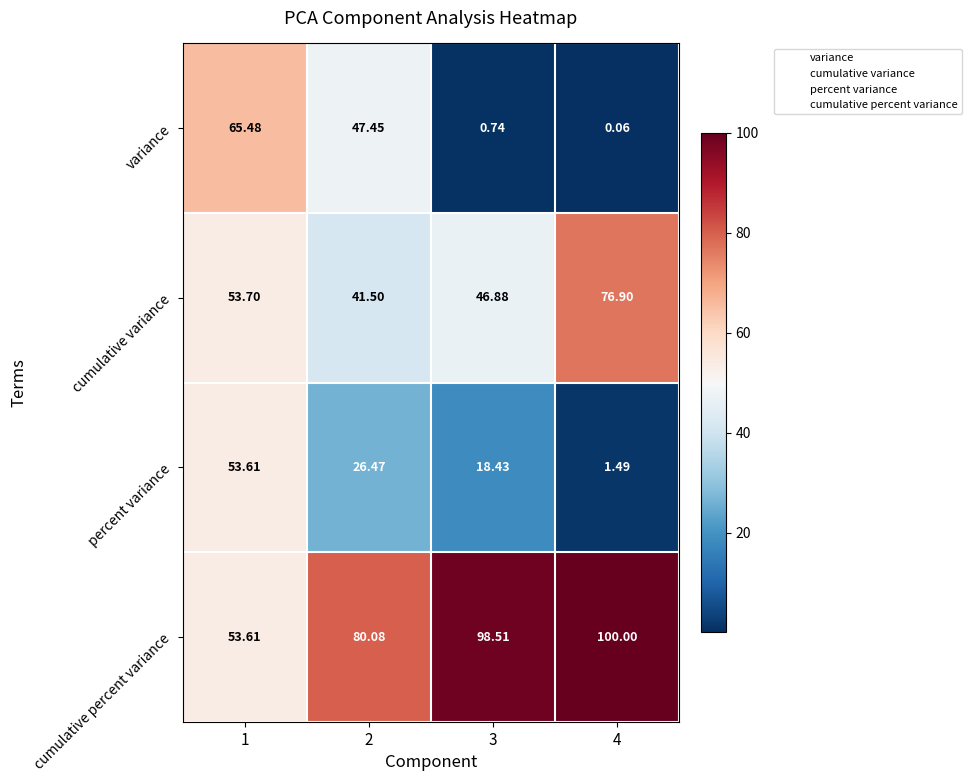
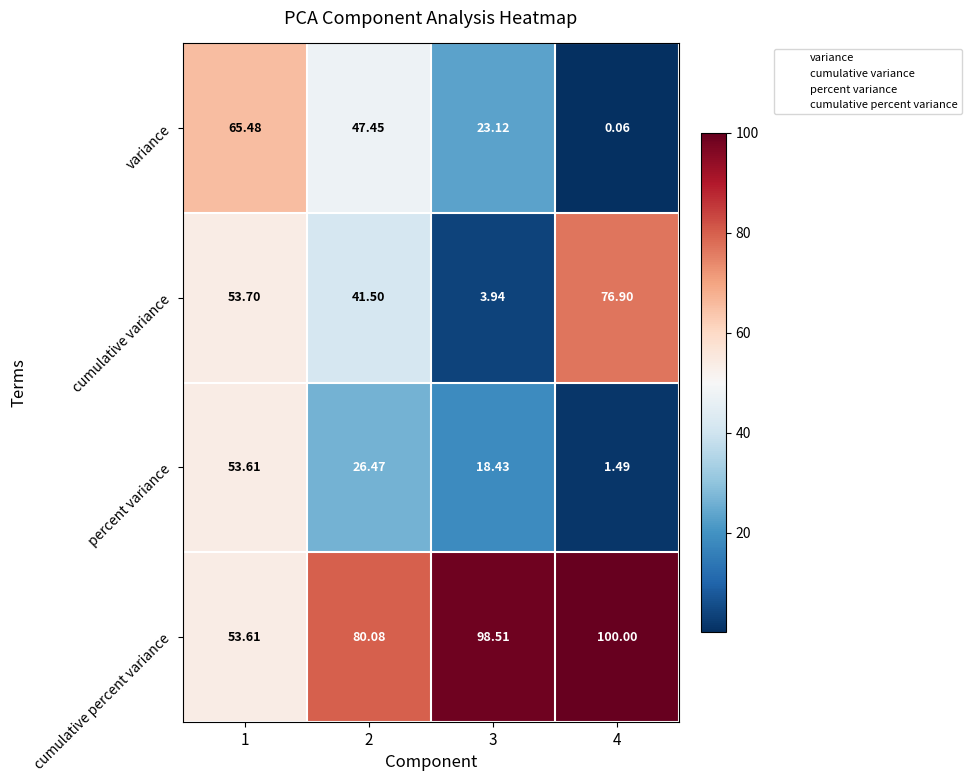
variance, 3: 0.74 -> 23.12
cumulative variance, 3: 46.88 -> 3.94
